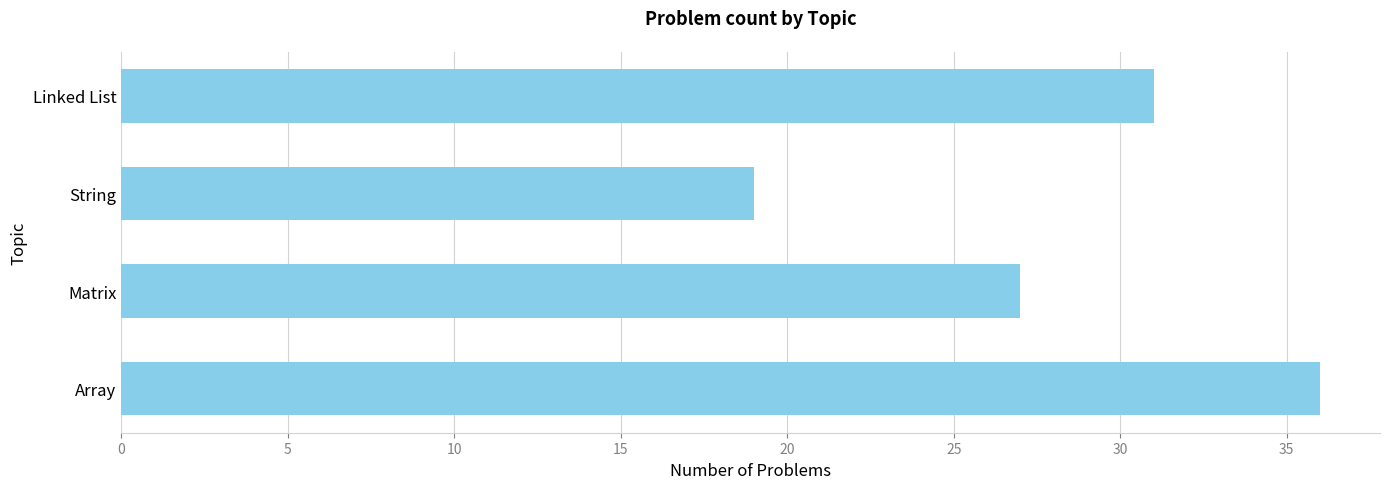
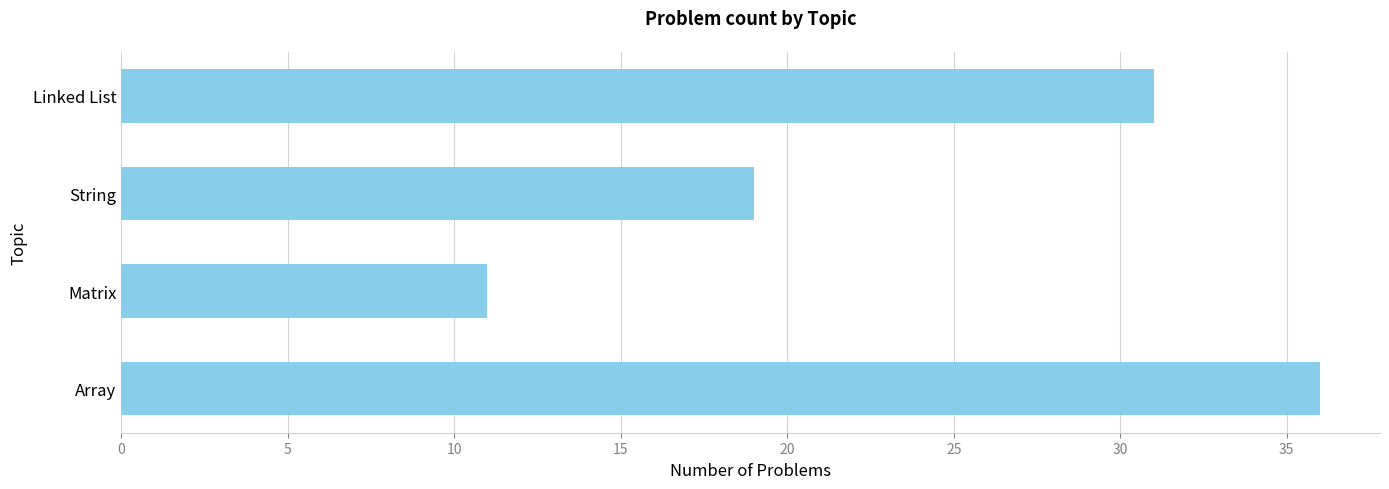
Matrix: 27 -> 11
